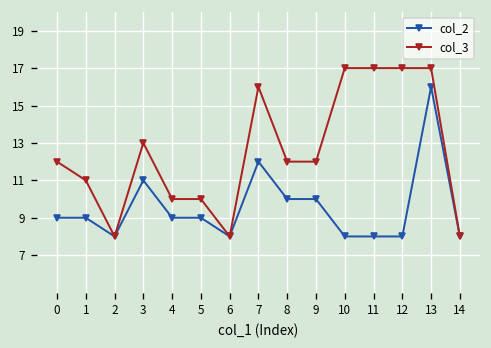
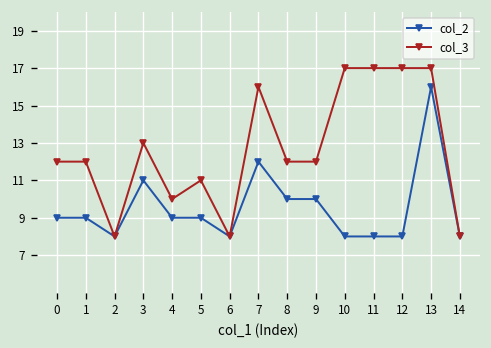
col_3, 1: 11 -> 12
col_3, 5: 10 -> 11
